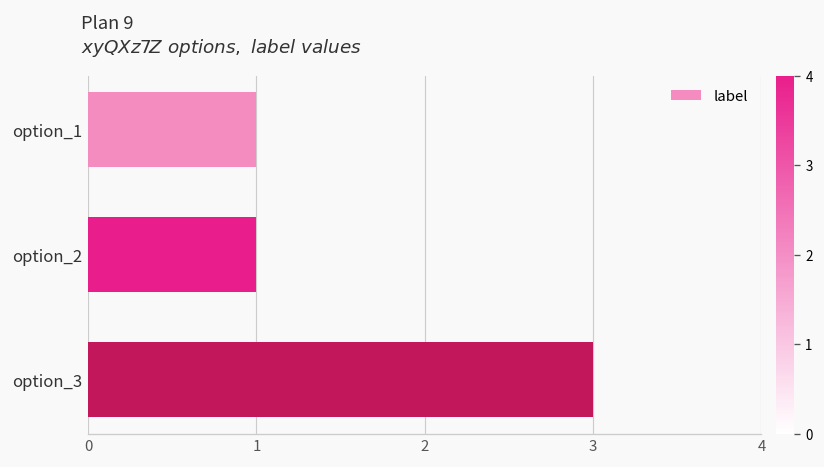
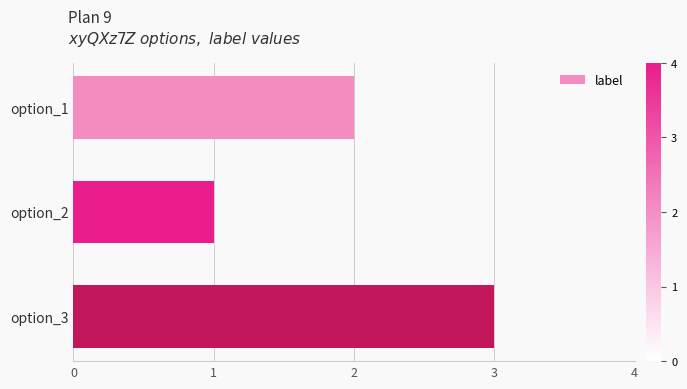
option_1: 1 -> 2
